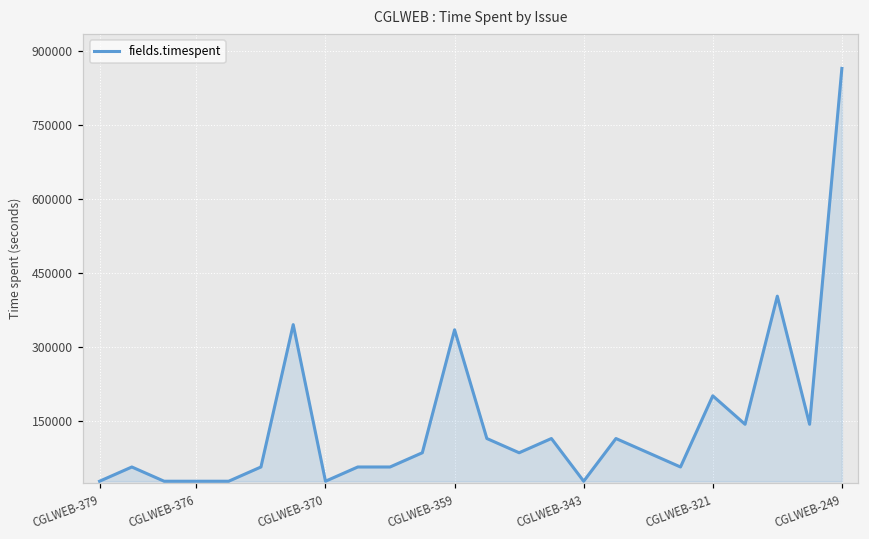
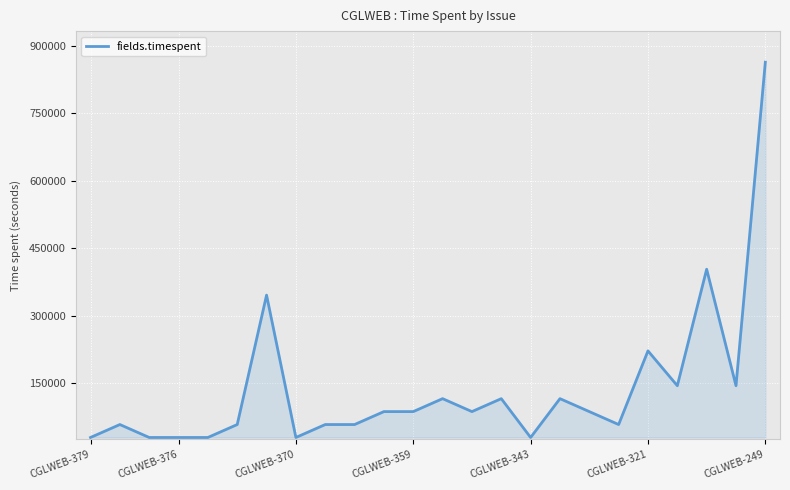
CGLWEB-359: 340000 -> 90000
CGLWEB-321: 200000 -> 220000
